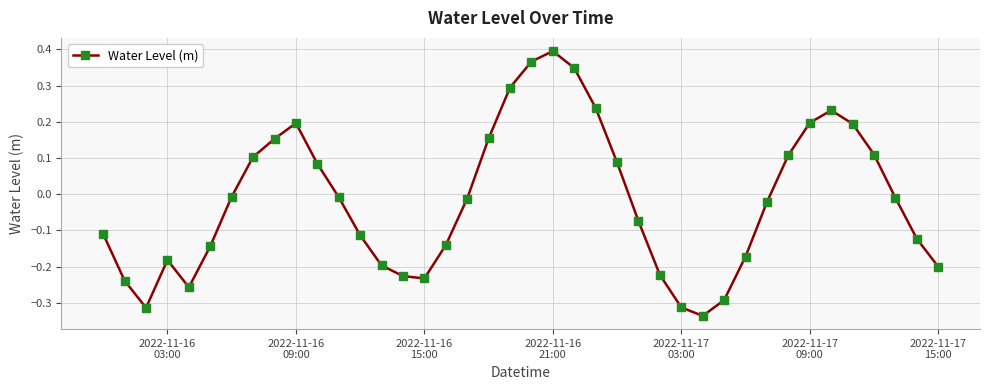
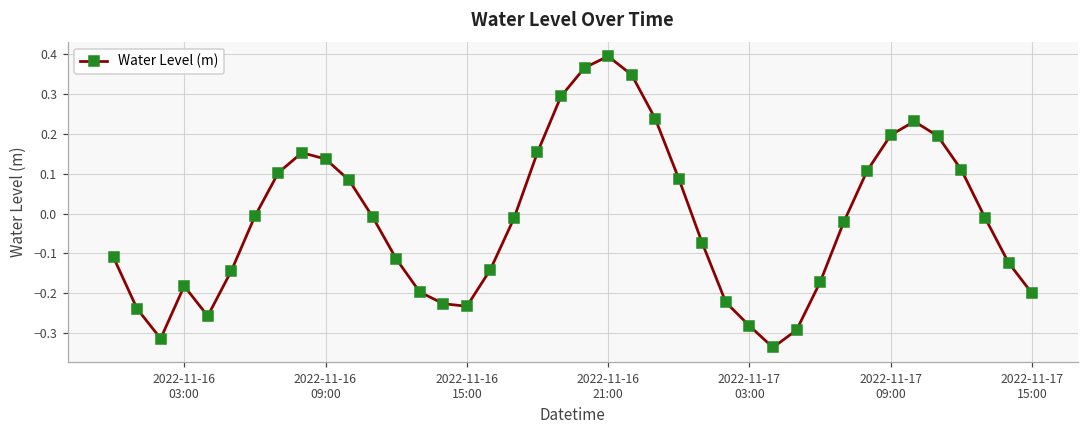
2022-11-16 09:00: 0.20 -> 0.14
2022-11-17 03:00: -0.31 -> -0.28
